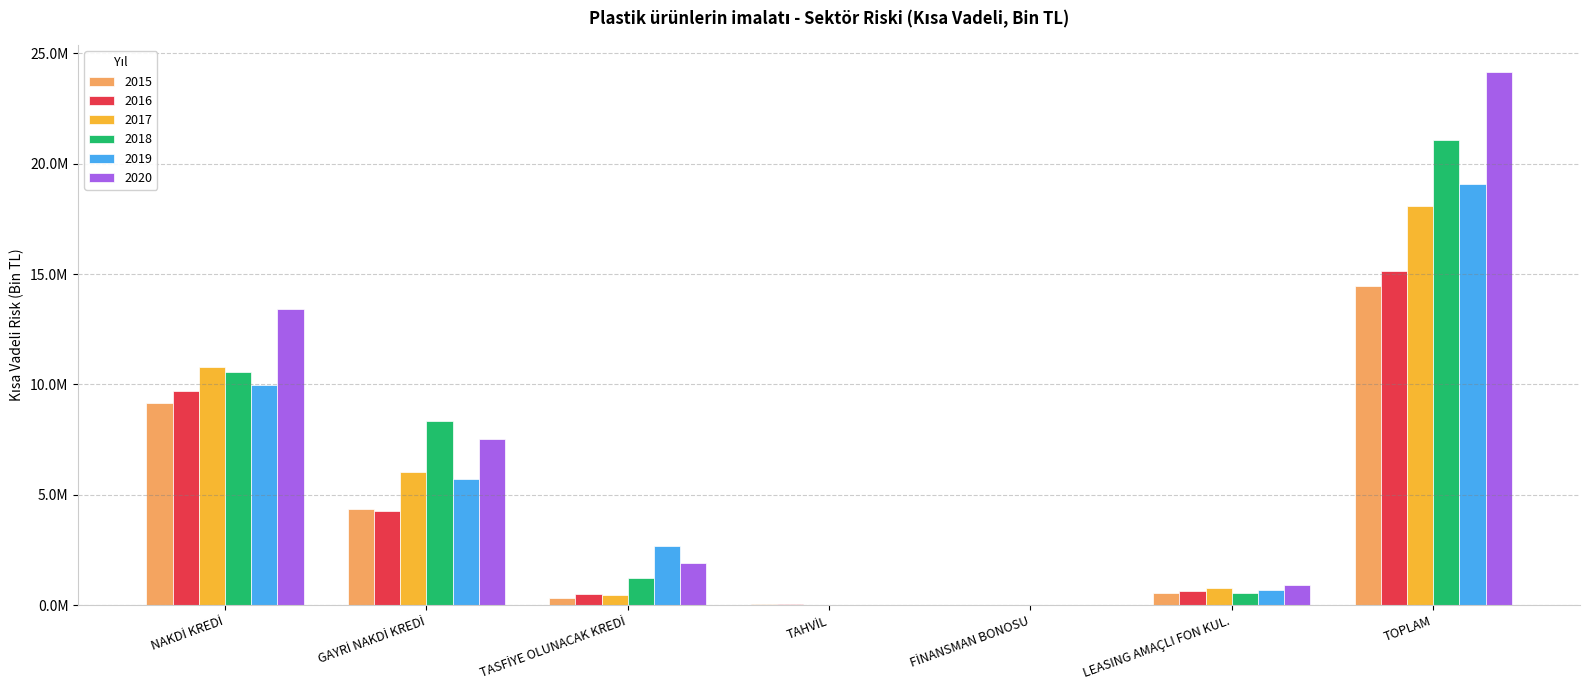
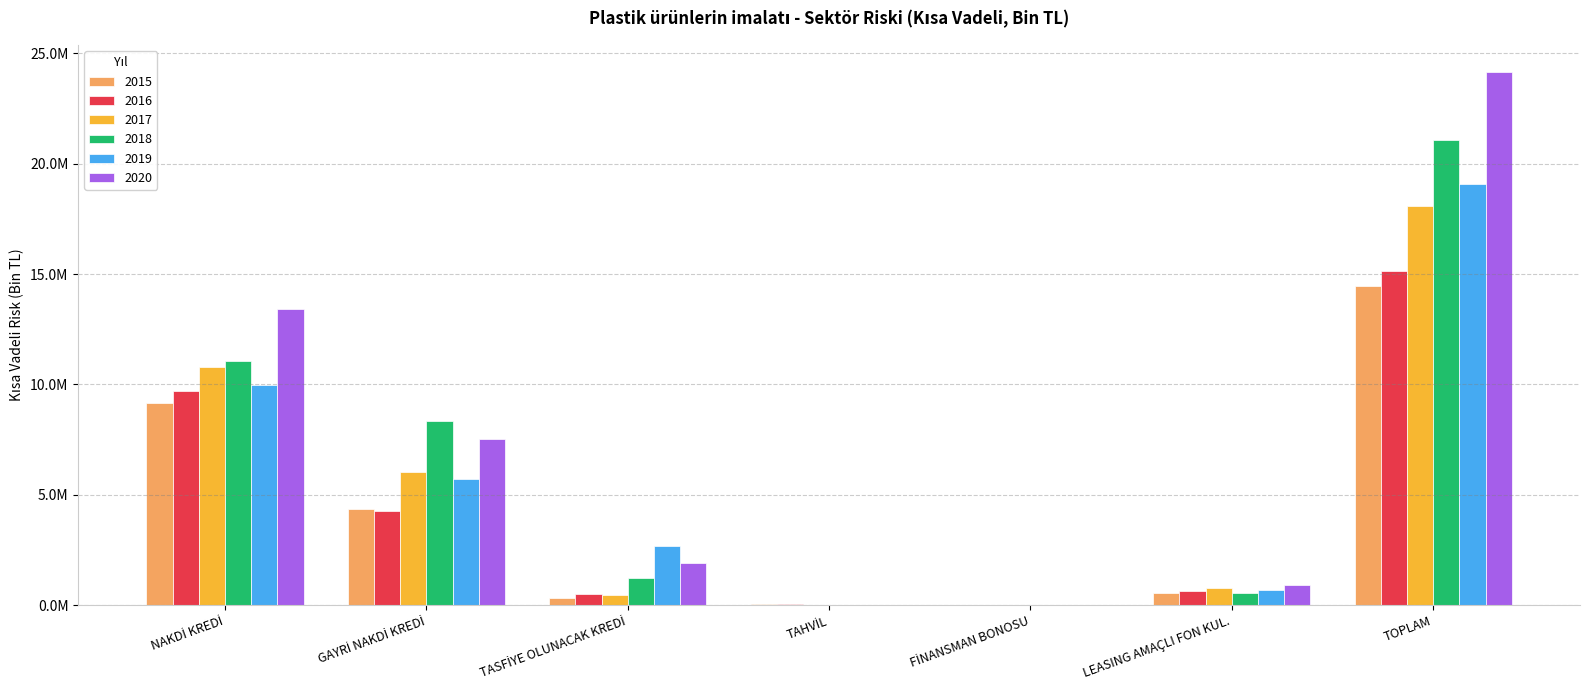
2018, NAKDİ KREDİ: 10600000 -> 11100000
